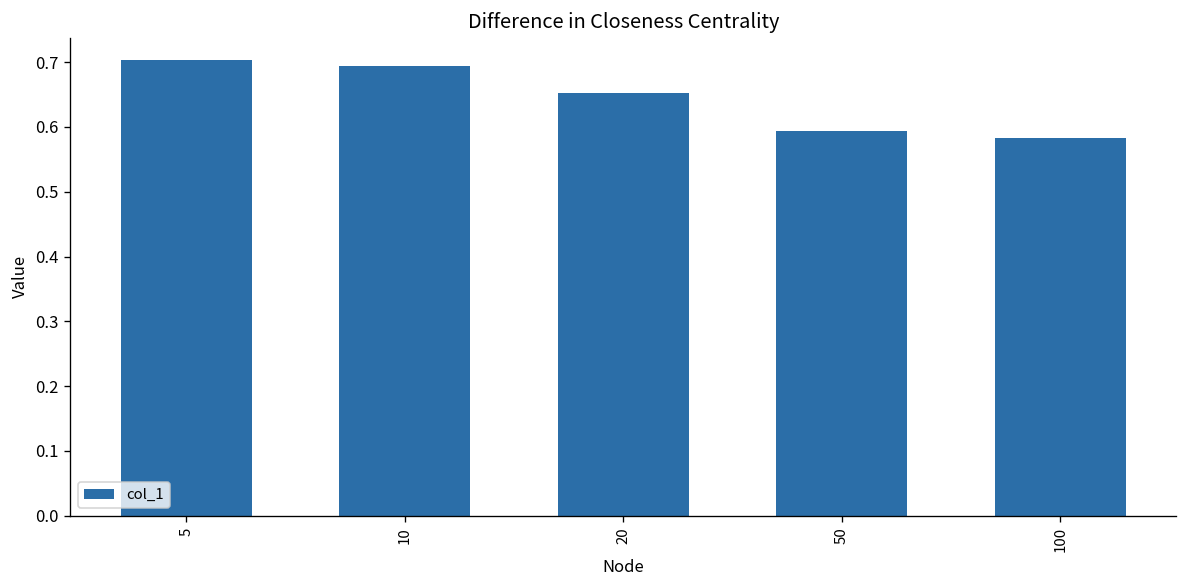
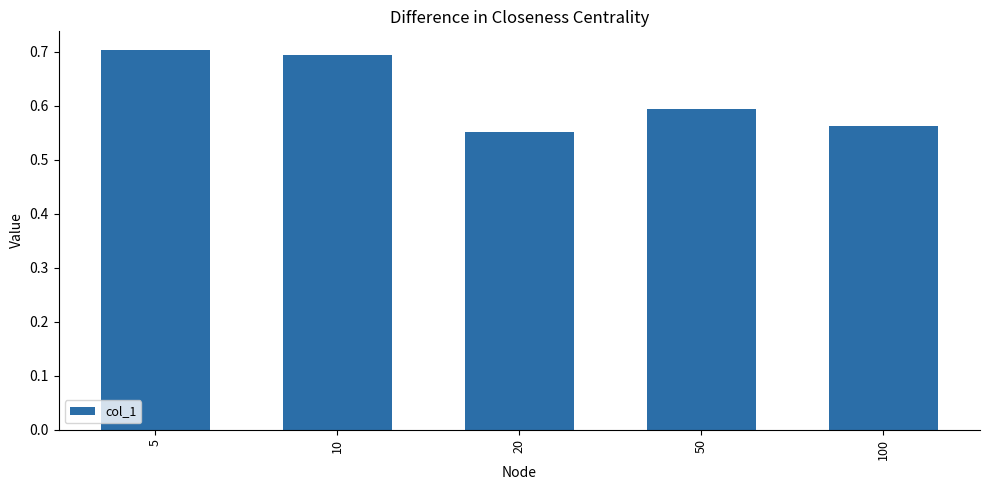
20: 0.65 -> 0.55
100: 0.58 -> 0.56
